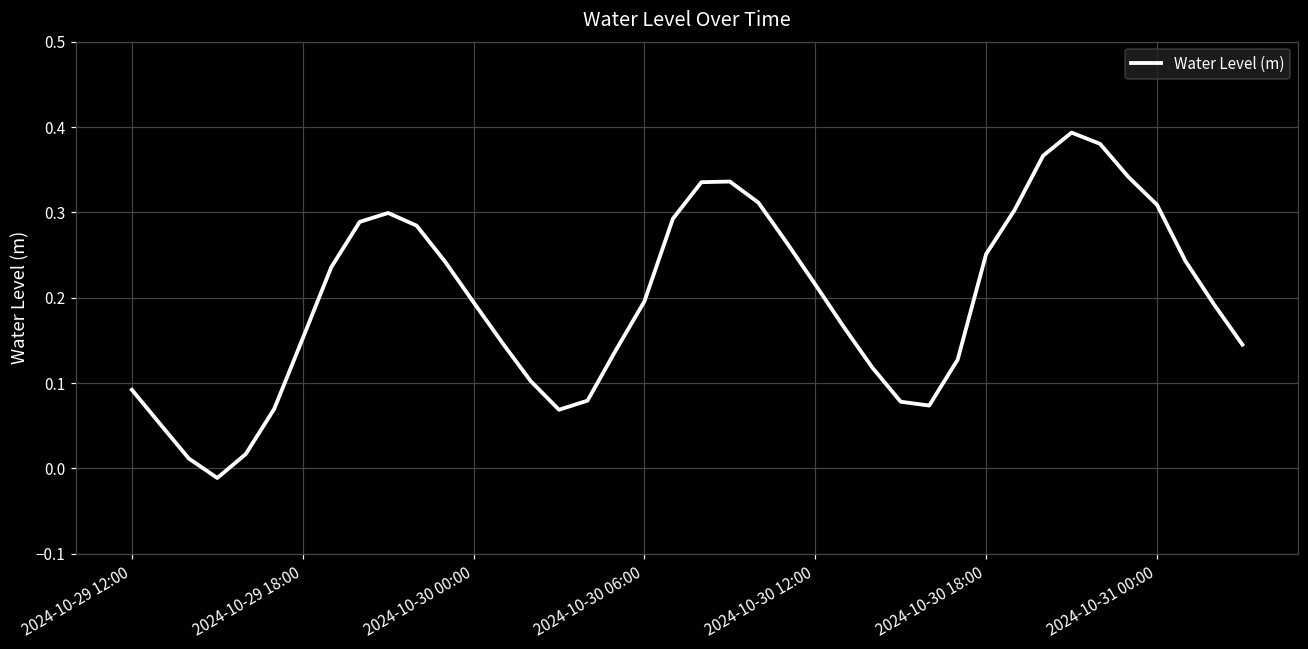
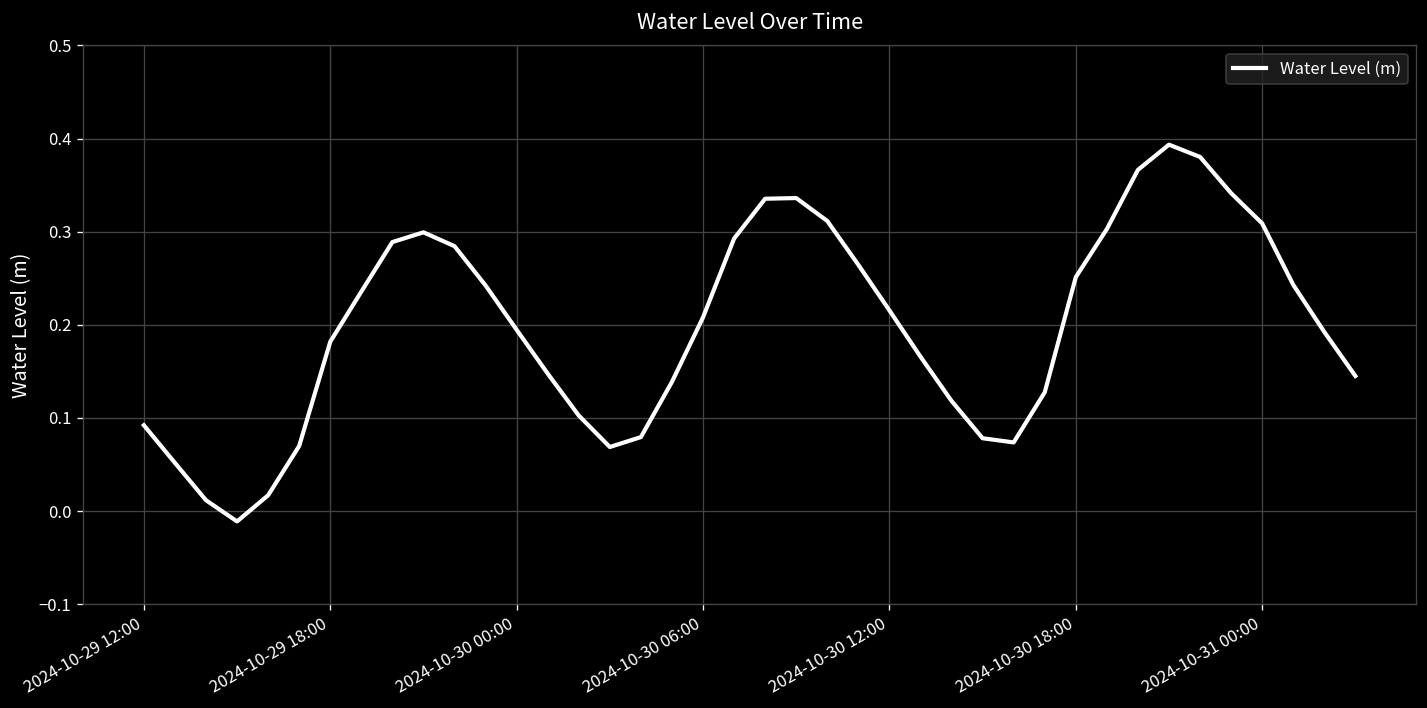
2024-10-29 18:00: 0.15 -> 0.18
2024-10-30 06:00: 0.20 -> 0.21
